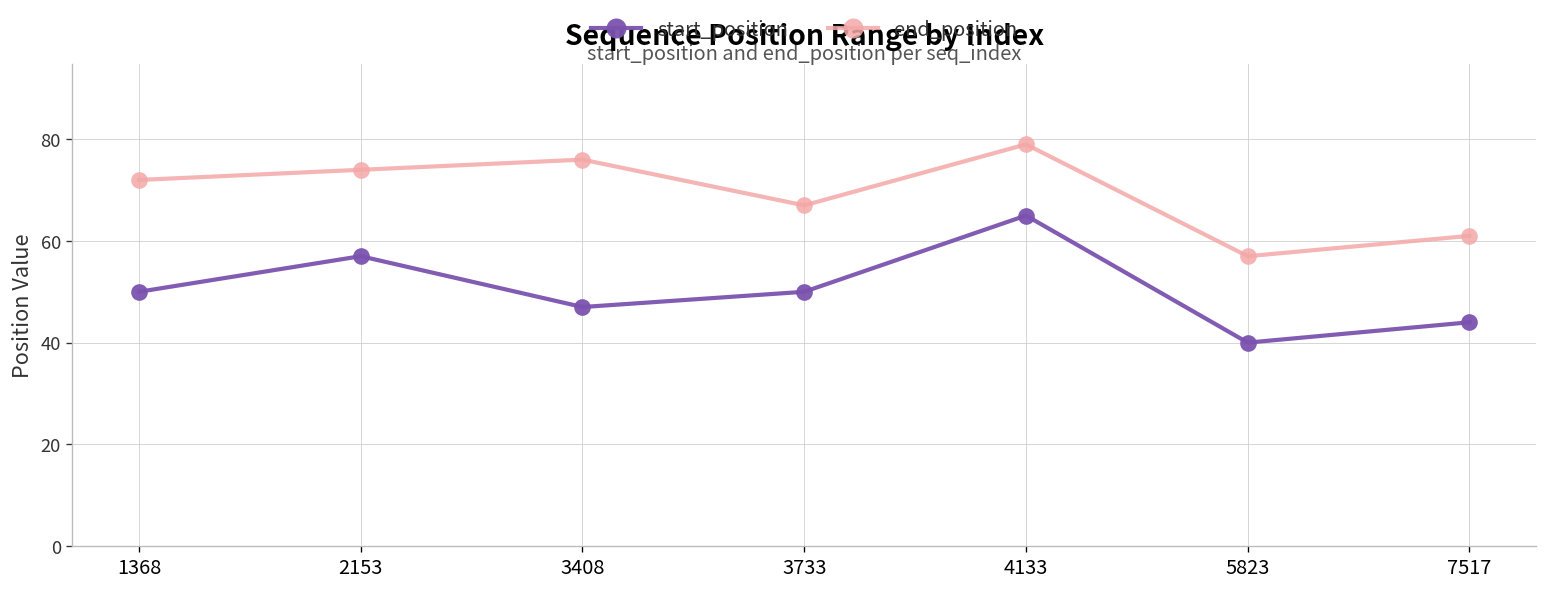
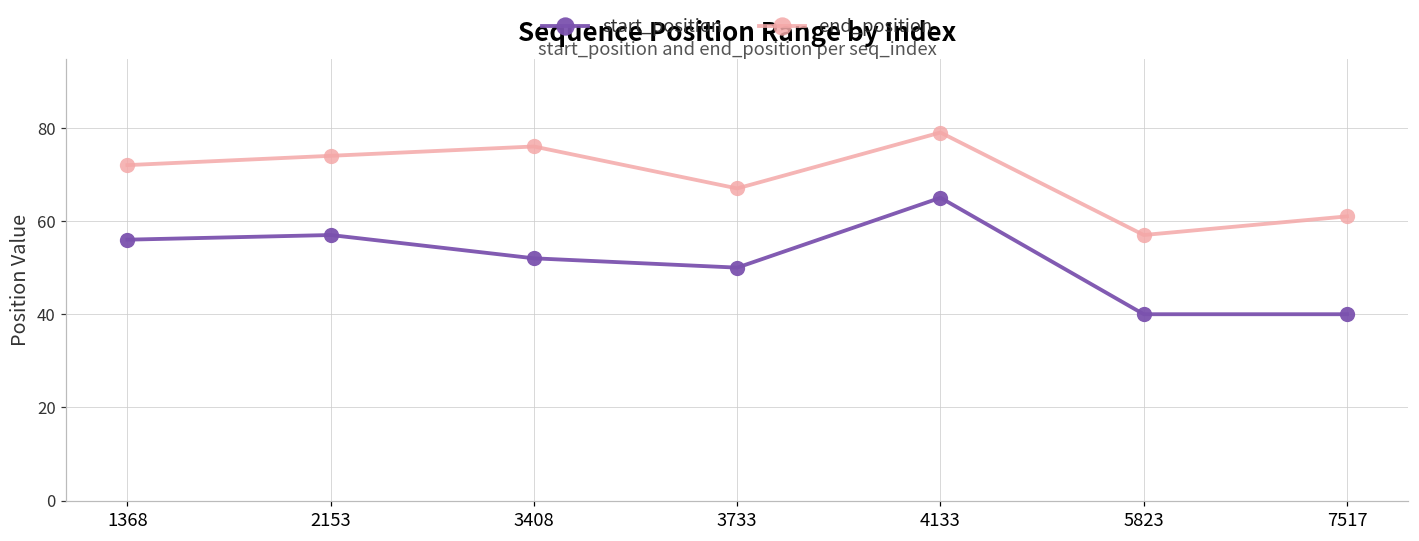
start_position, 1368: 50 -> 56
start_position, 3408: 47 -> 52
start_position, 7517: 44 -> 40
